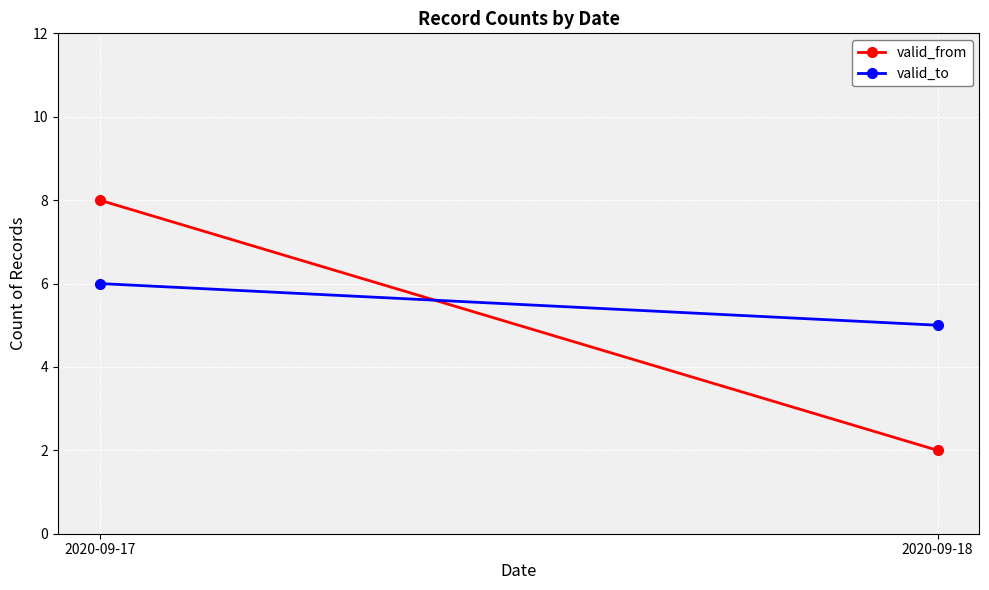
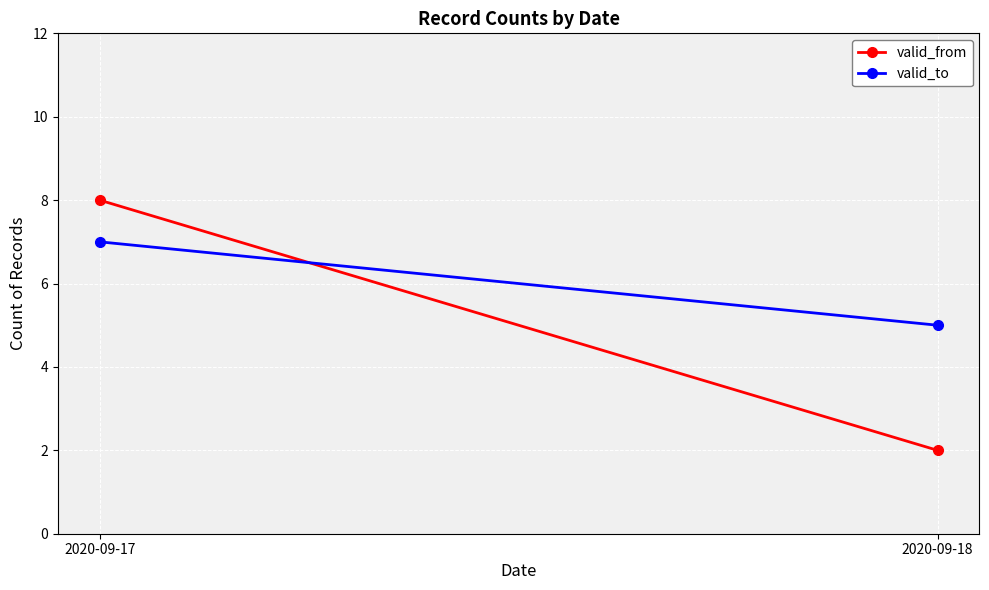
valid_to, 2020-09-17: 6 -> 7
